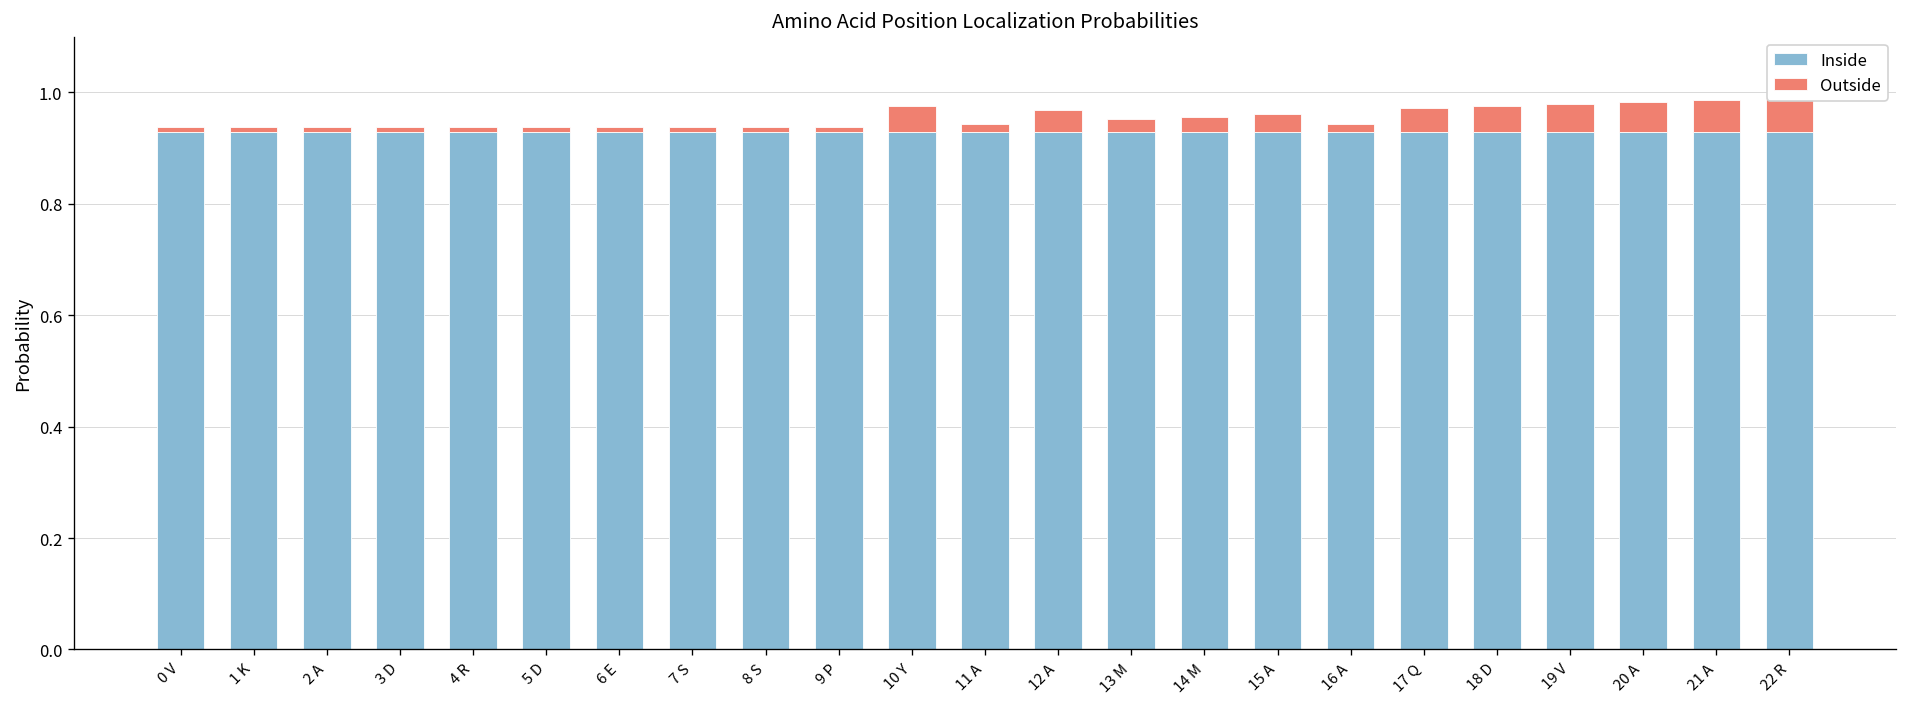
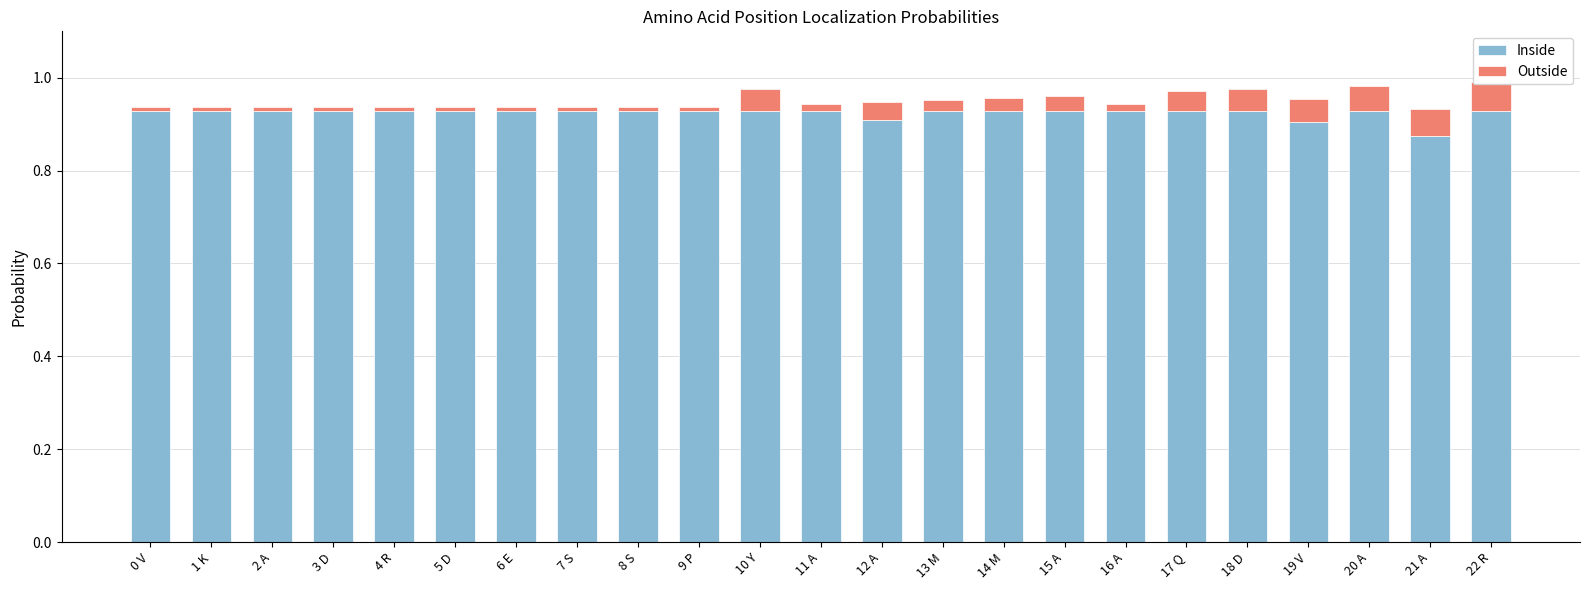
Inside, 12 A: 0.93 -> 0.91
Inside, 19 V: 0.93 -> 0.90
Inside, 21 A: 0.93 -> 0.88
